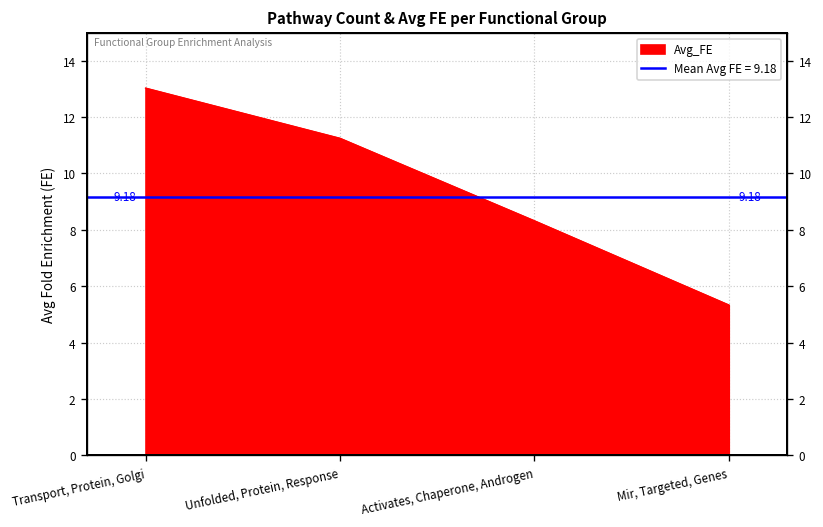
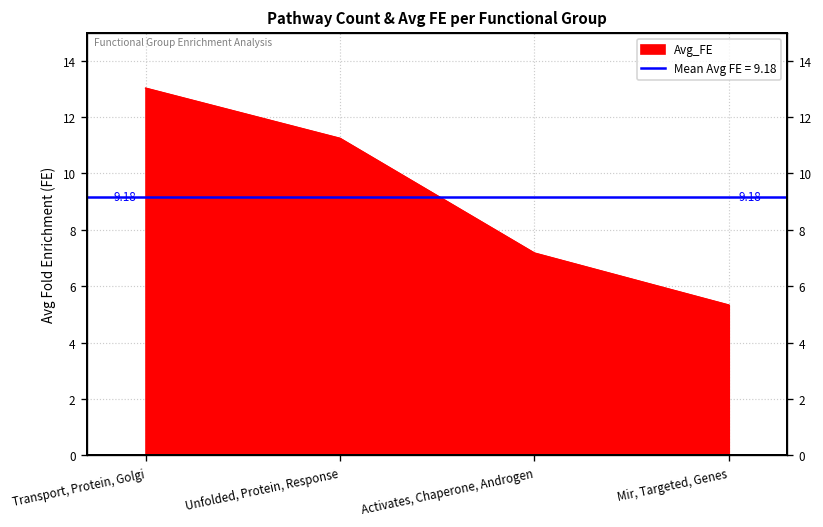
Activates, Chaperone, Androgen: 8.3 -> 7.2
